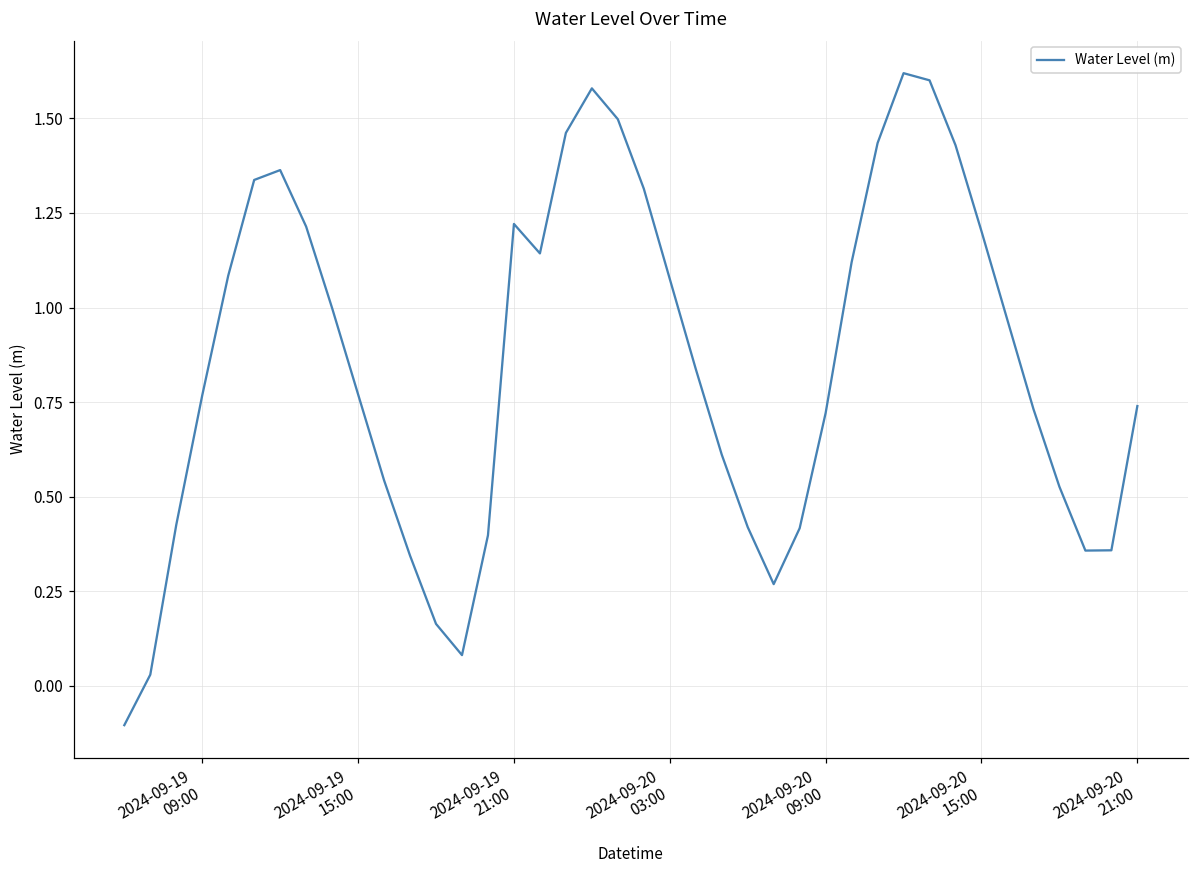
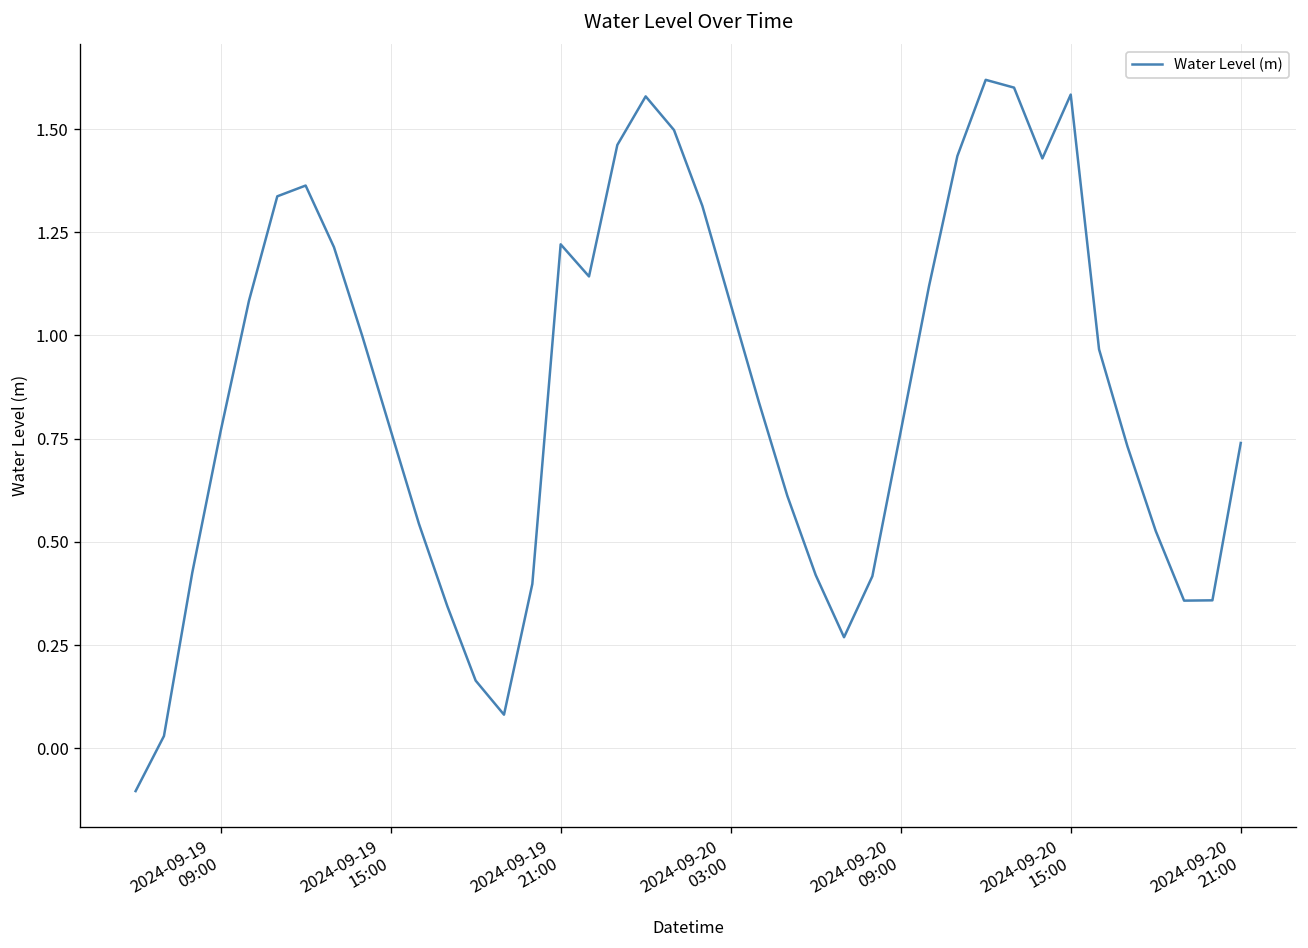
2024-09-20 09:00: 0.72 -> 0.77
2024-09-20 15:00: 1.20 -> 1.58
